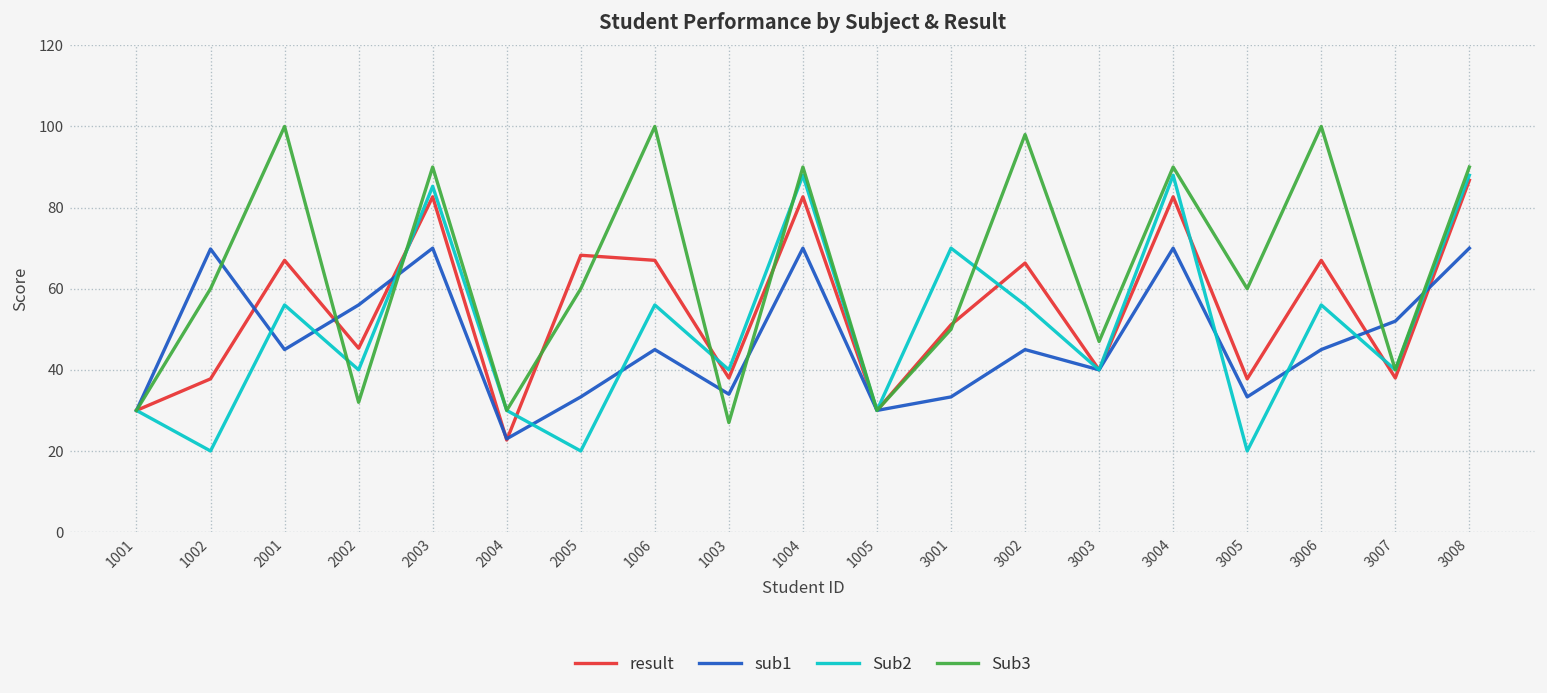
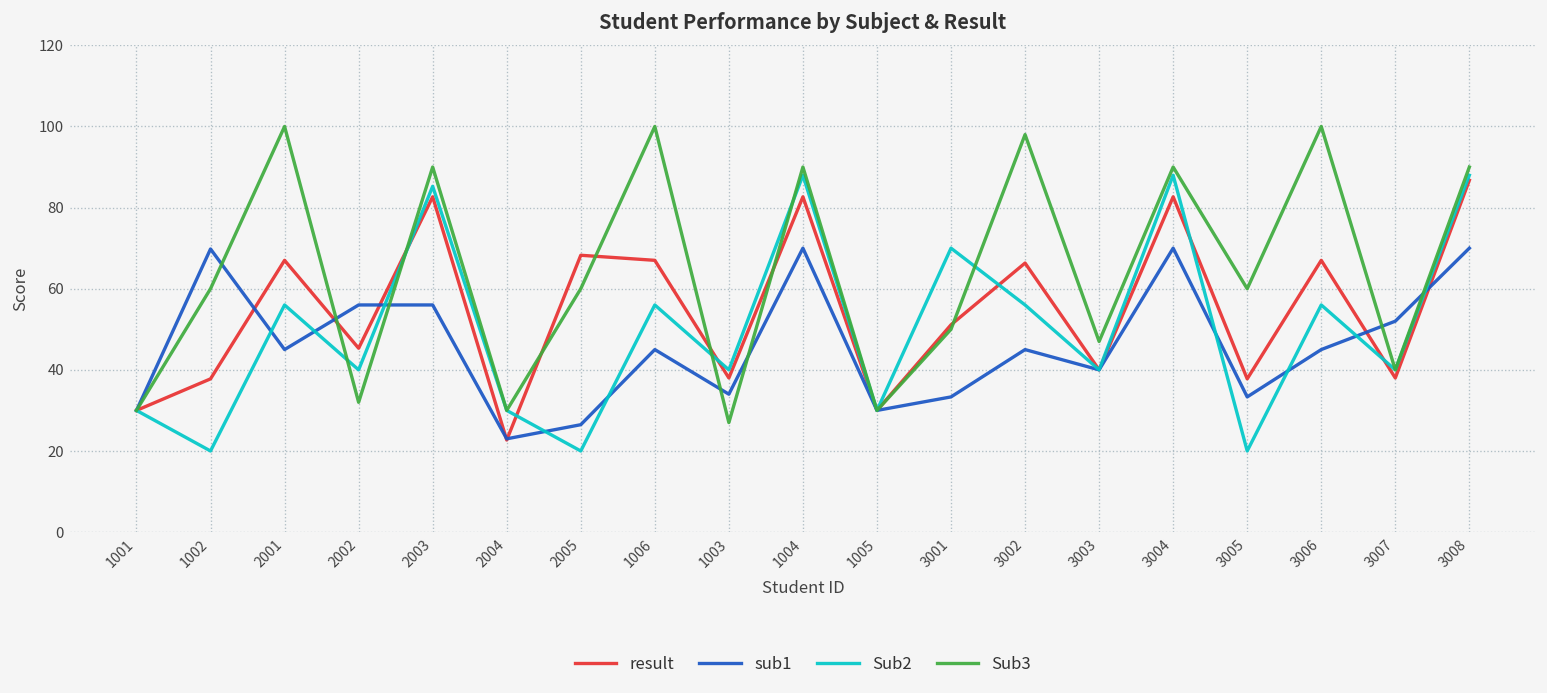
sub1, 2003: 70 -> 56
sub1, 2005: 33 -> 26
